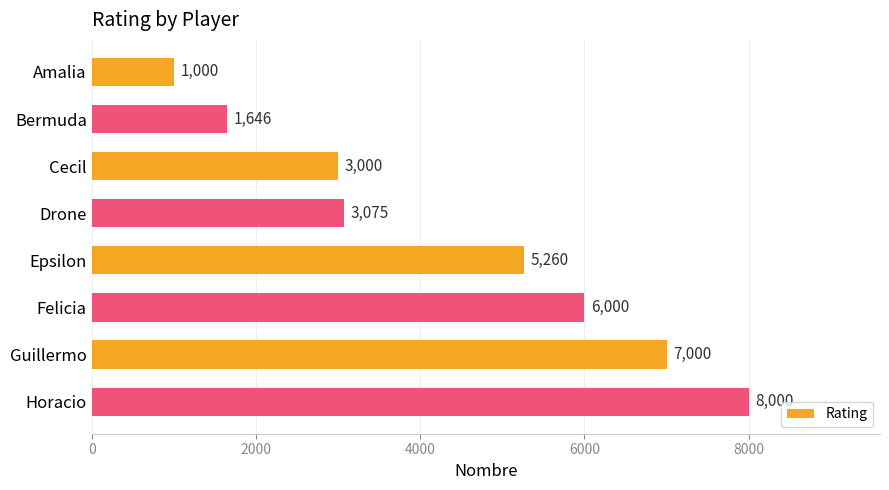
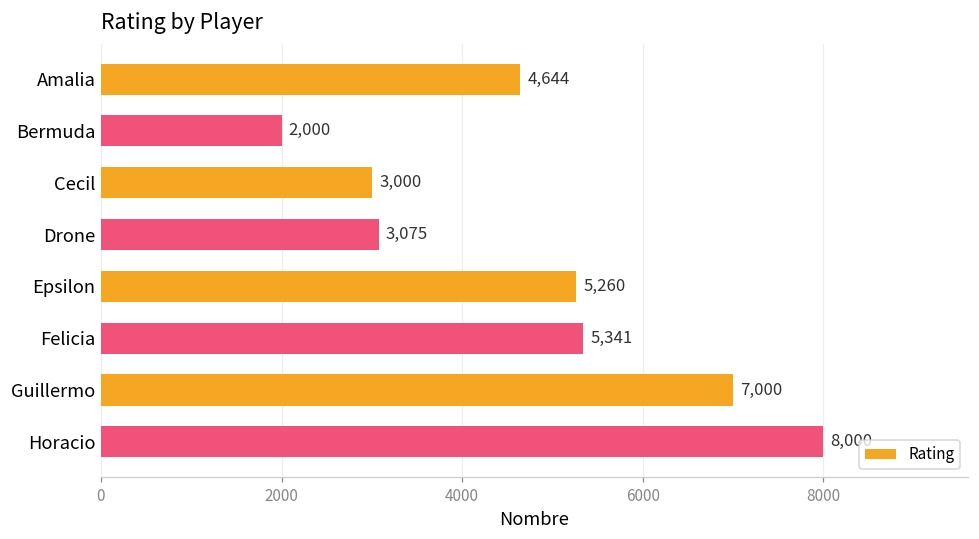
Amalia: 1,000 -> 4,644
Bermuda: 1,646 -> 2,000
Felicia: 6,000 -> 5,341
